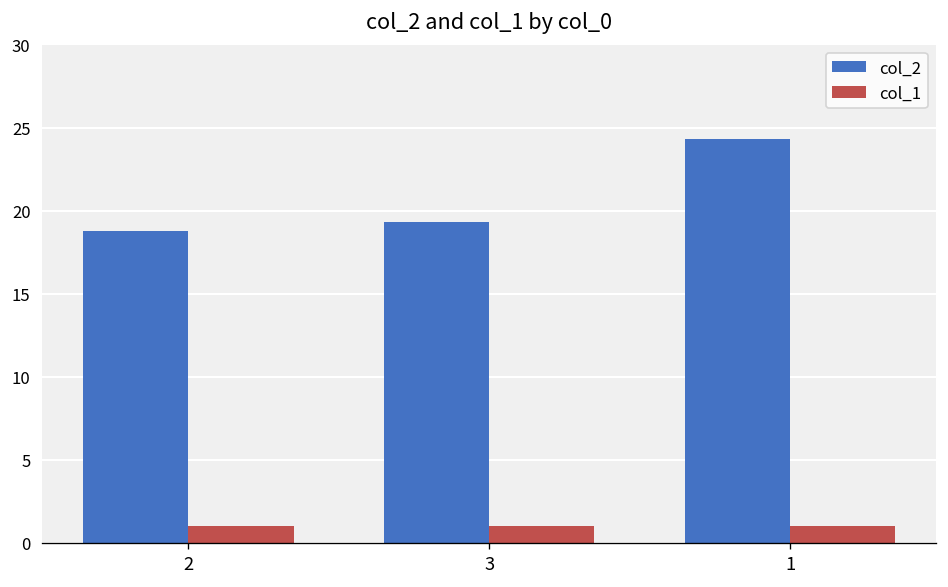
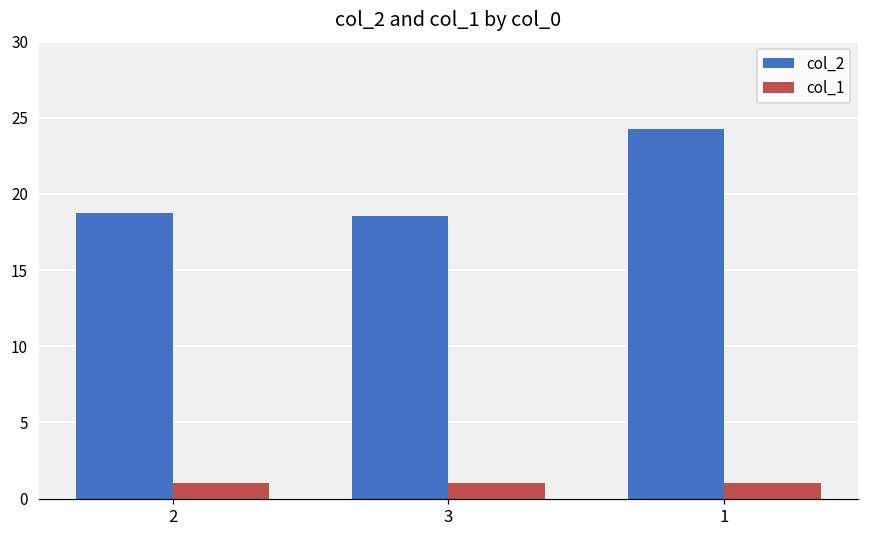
col_2, 3: 19.3 -> 18.6
